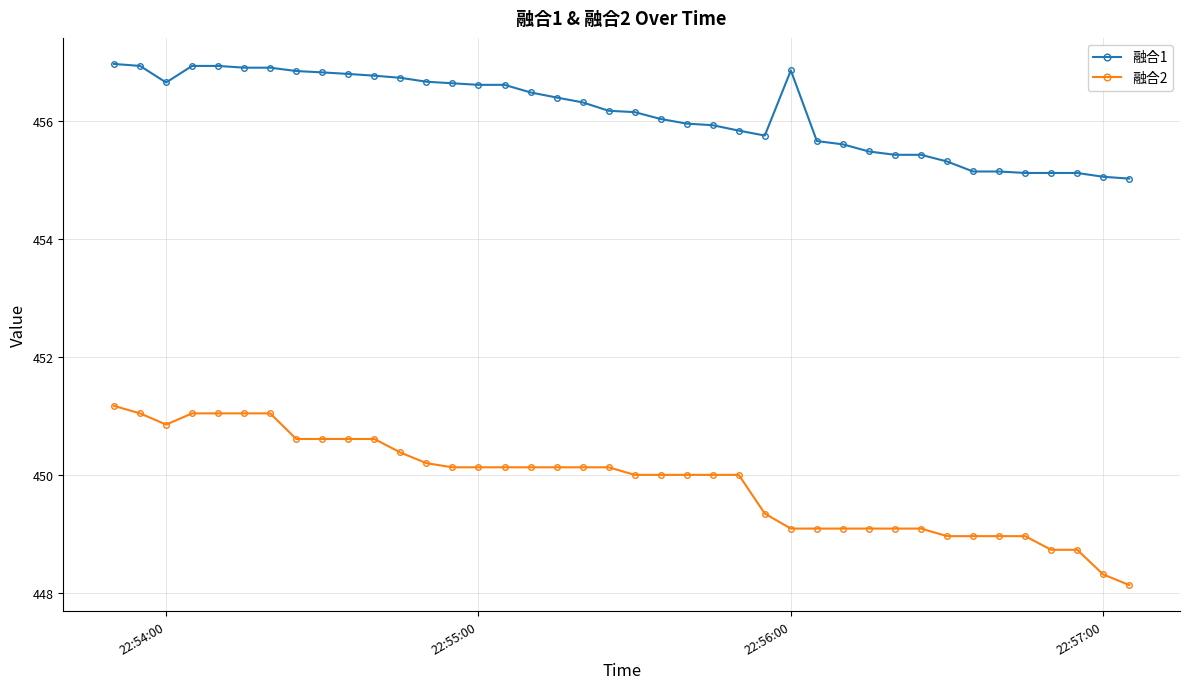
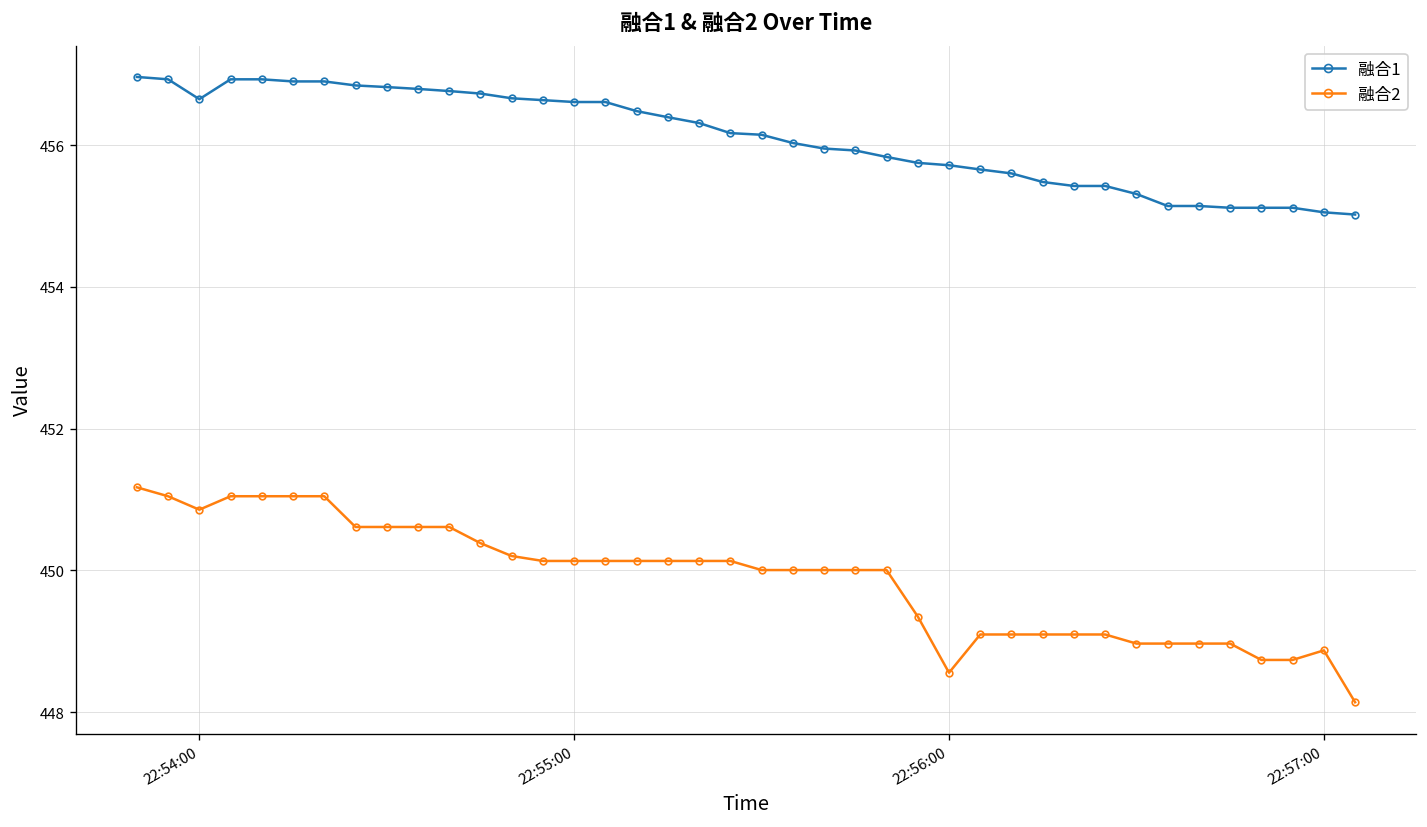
融合1, 22:56:00: 456.9 -> 455.7
融合2, 22:56:00: 449.1 -> 448.6
融合2, 22:57:00: 448.3 -> 448.9
